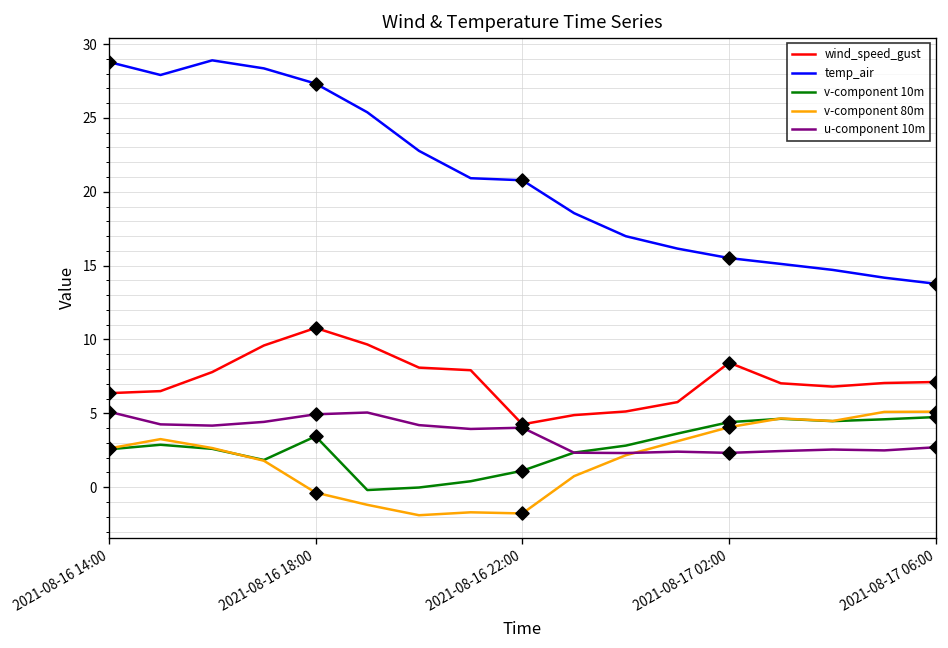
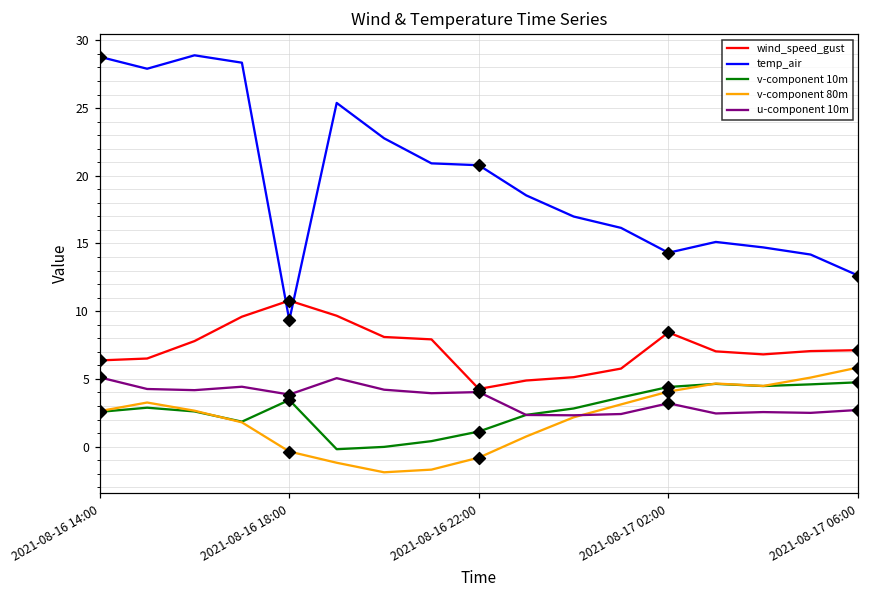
temp_air, 2021-08-16 18:00: 27.3 -> 9.3
u-component 10m, 2021-08-16 18:00: 4.9 -> 3.8
v-component 80m, 2021-08-16 22:00: -1.8 -> -0.8
temp_air, 2021-08-17 02:00: 15.5 -> 14.3
u-component 10m, 2021-08-17 02:00: 2.3 -> 3.2
temp_air, 2021-08-17 06:00: 13.8 -> 12.6
v-component 80m, 2021-08-17 06:00: 5.1 -> 5.8
